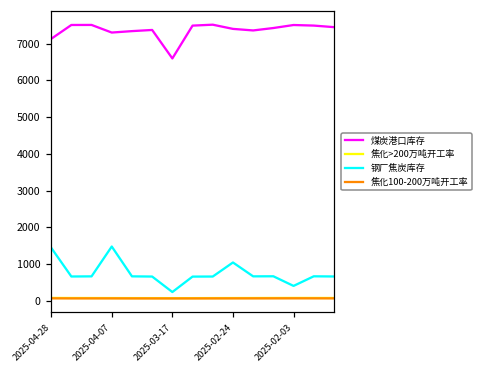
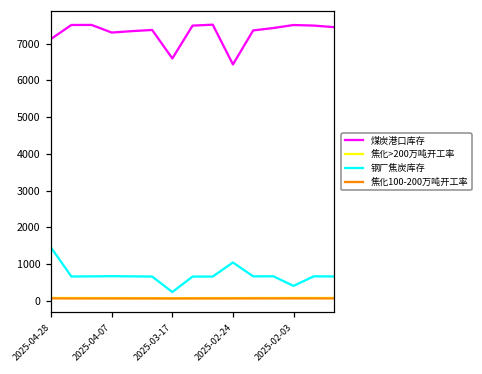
钢厂焦炭库存, 2025-04-07: 1500 -> 700
煤炭港口库存, 2025-02-24: 7400 -> 6400
